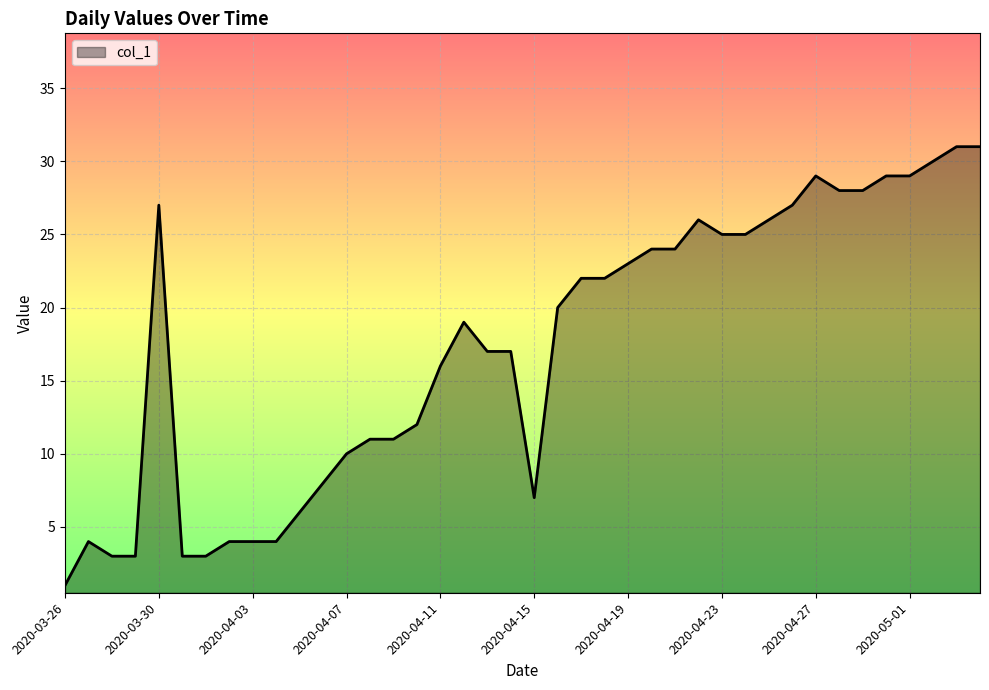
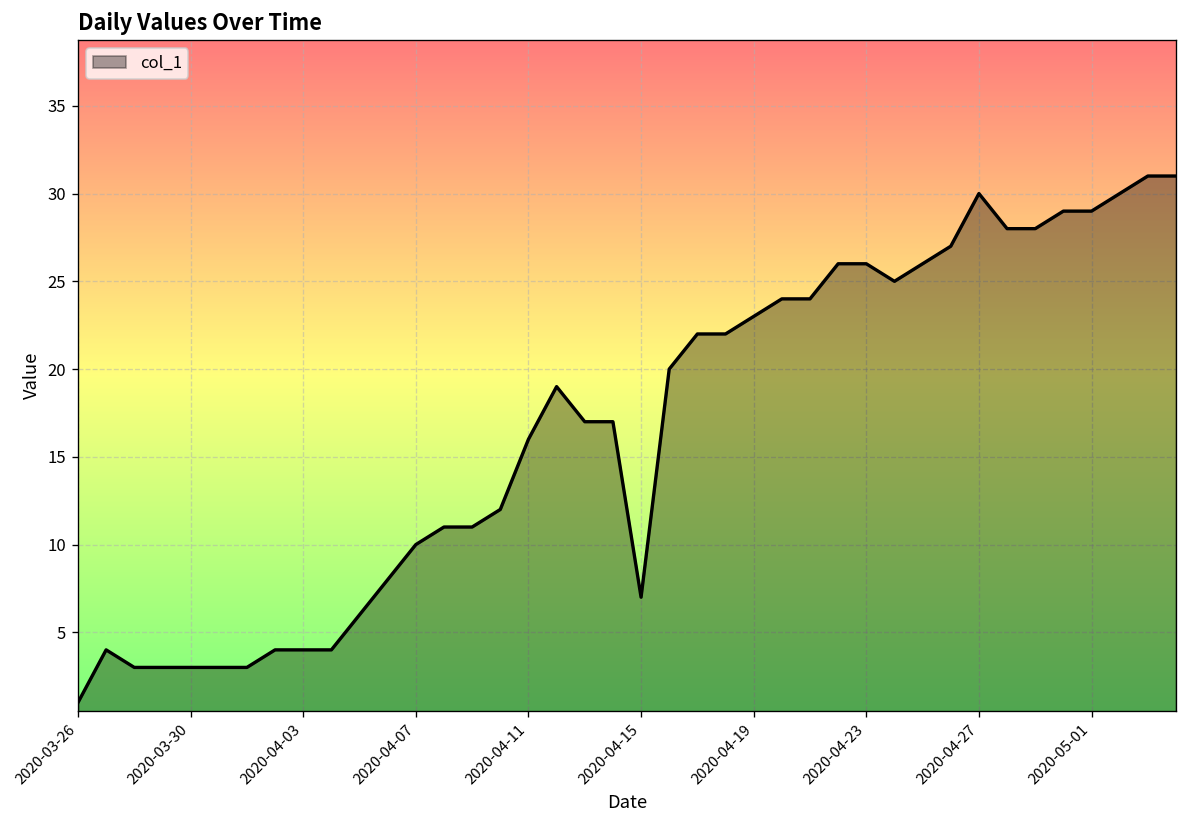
2020-03-30: 27 -> 3
2020-04-23: 25 -> 26
2020-04-27: 29 -> 30
